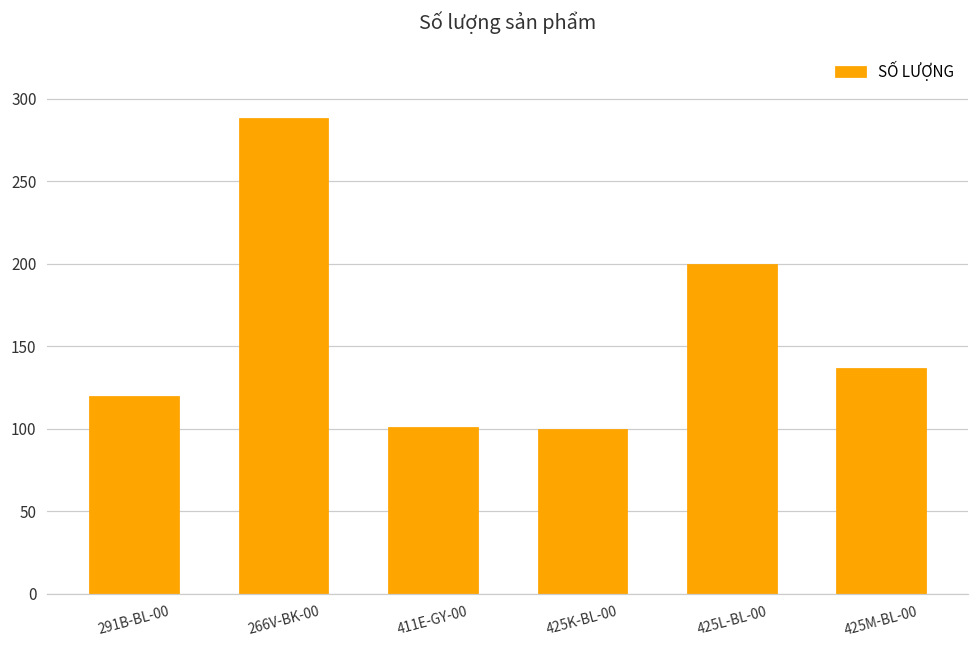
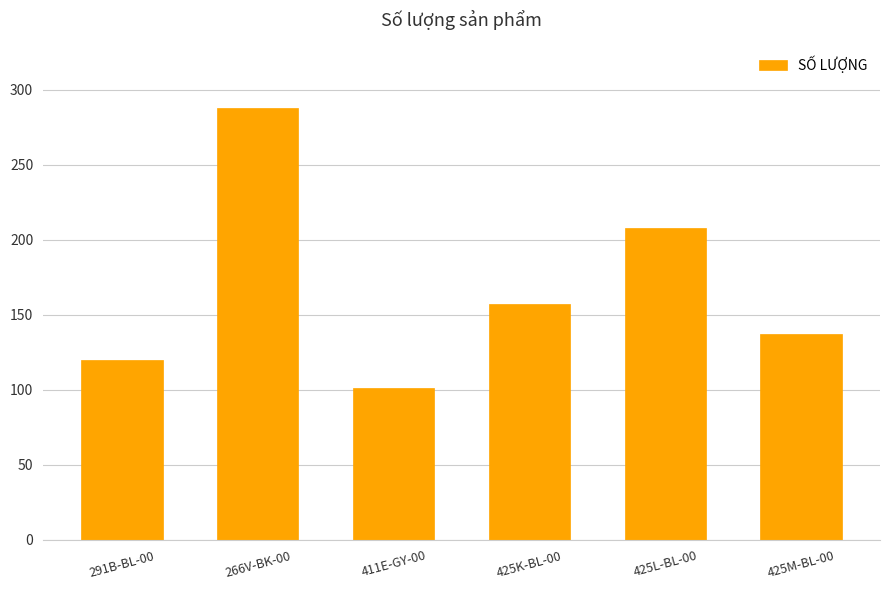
425K-BL-00: 100 -> 157
425L-BL-00: 200 -> 208
